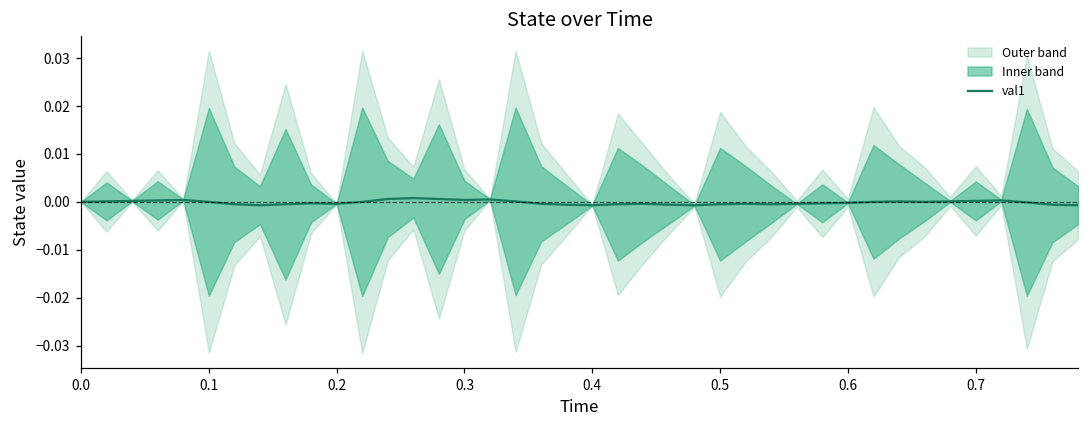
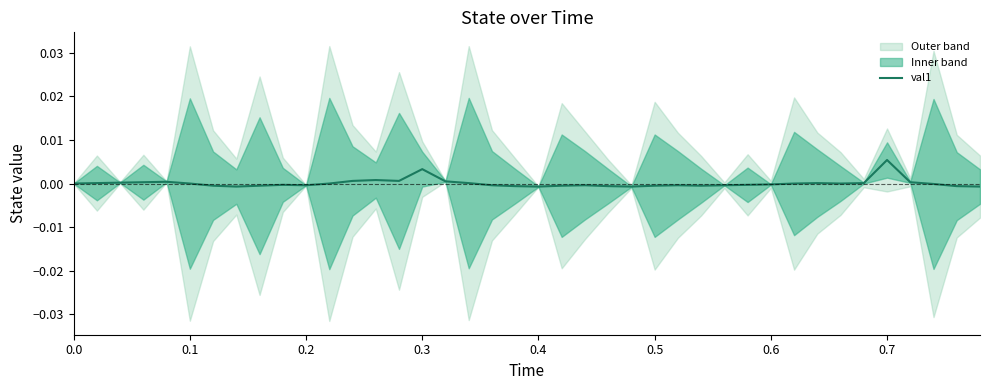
val1, 0.3: 0.000 -> 0.003
val1, 0.7: 0.000 -> 0.005
